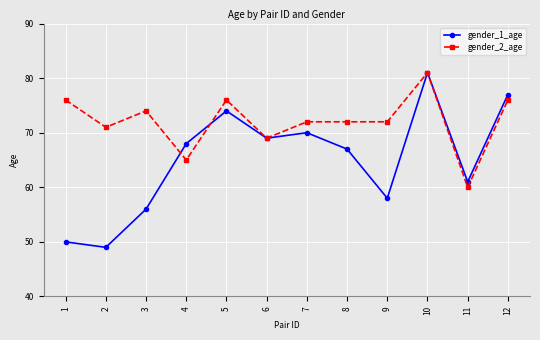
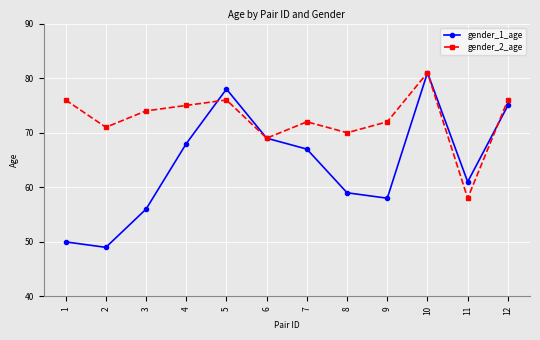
gender_2_age, 4: 65 -> 75
gender_1_age, 5: 74 -> 78
gender_1_age, 7: 70 -> 67
gender_1_age, 8: 67 -> 59
gender_2_age, 8: 72 -> 70
gender_2_age, 11: 60 -> 58
gender_1_age, 12: 77 -> 75
